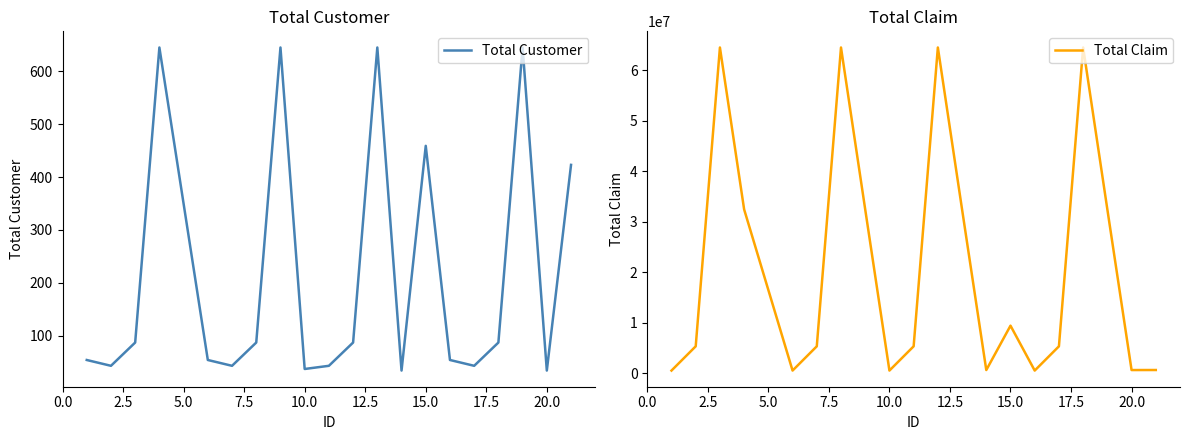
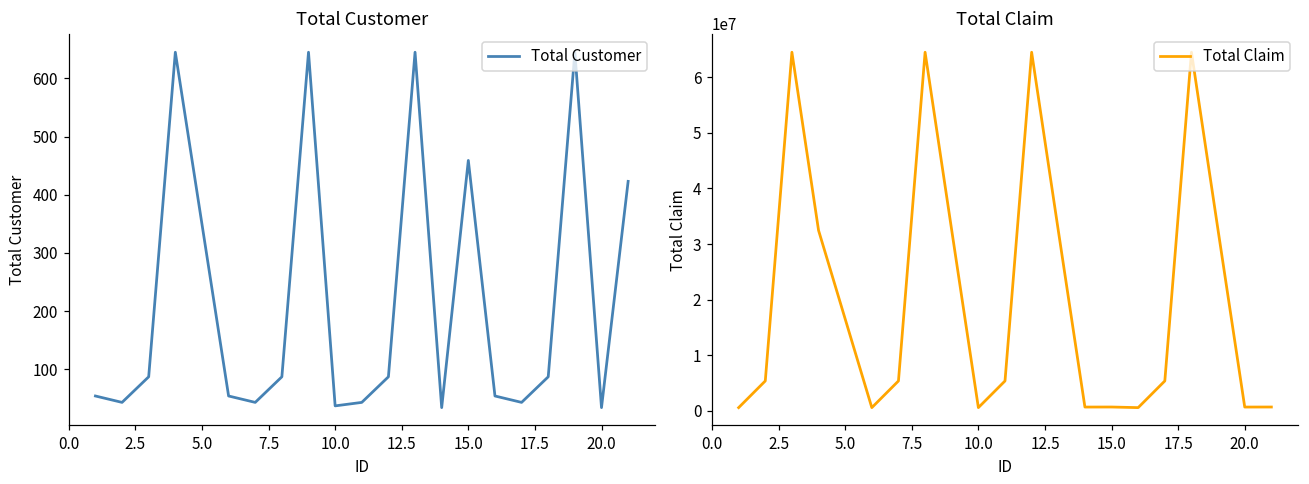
Total Claim, 15.0: 9000000 -> 1000000
